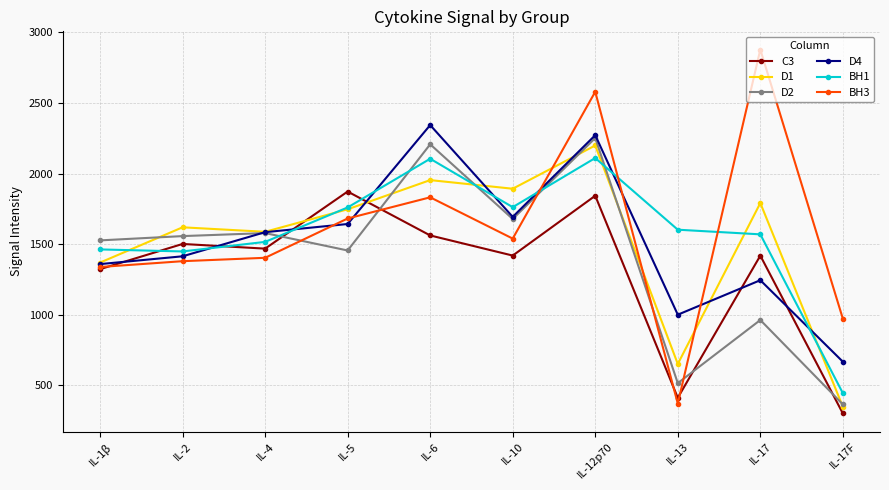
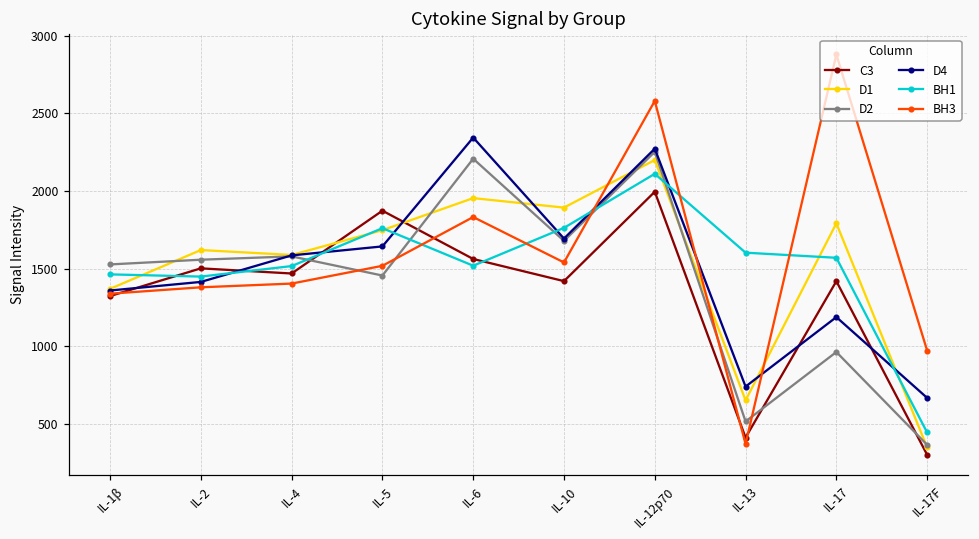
BH3, IL-5: 1680 -> 1520
BH1, IL-6: 2100 -> 1520
C3, IL-12p70: 1840 -> 1990
D4, IL-13: 1000 -> 740
D4, IL-17: 1240 -> 1190
